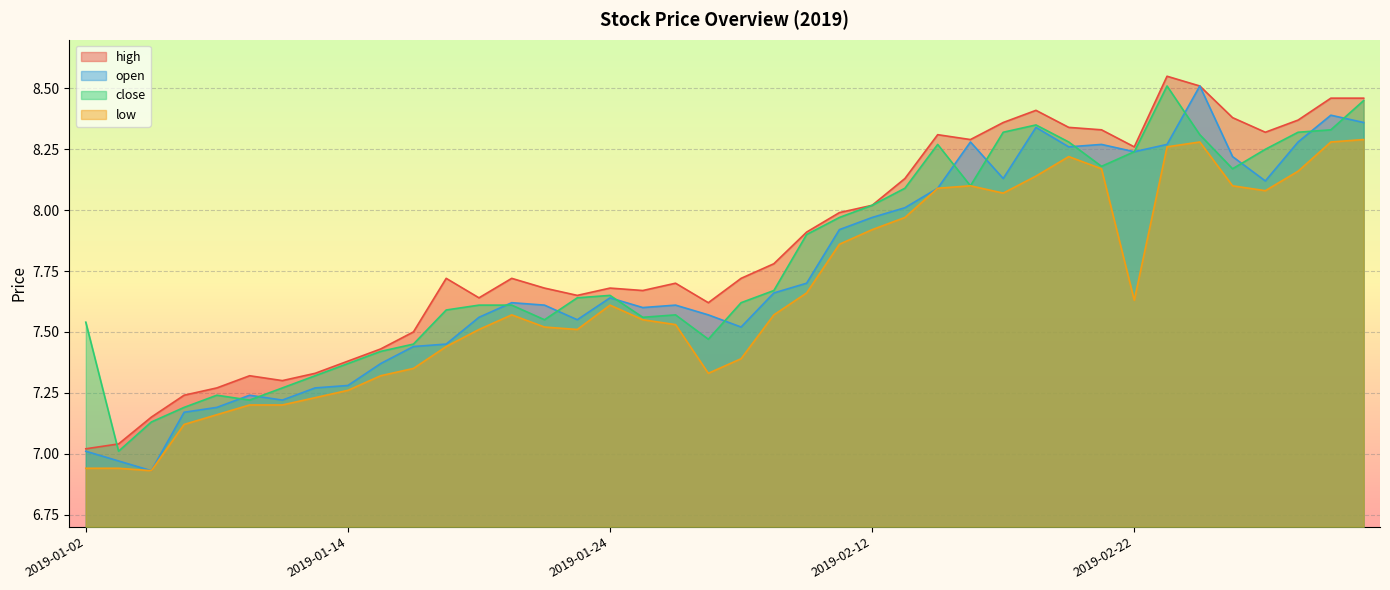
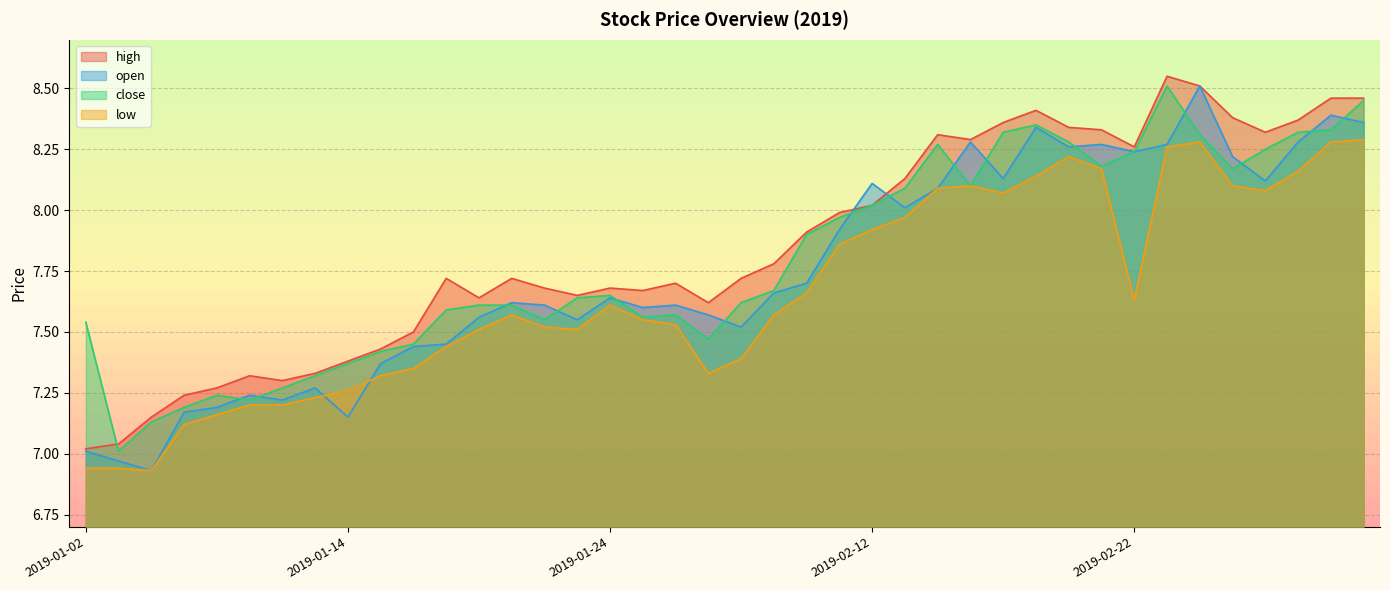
open, 2019-01-14: 7.28 -> 7.15
open, 2019-02-12: 7.97 -> 8.11
